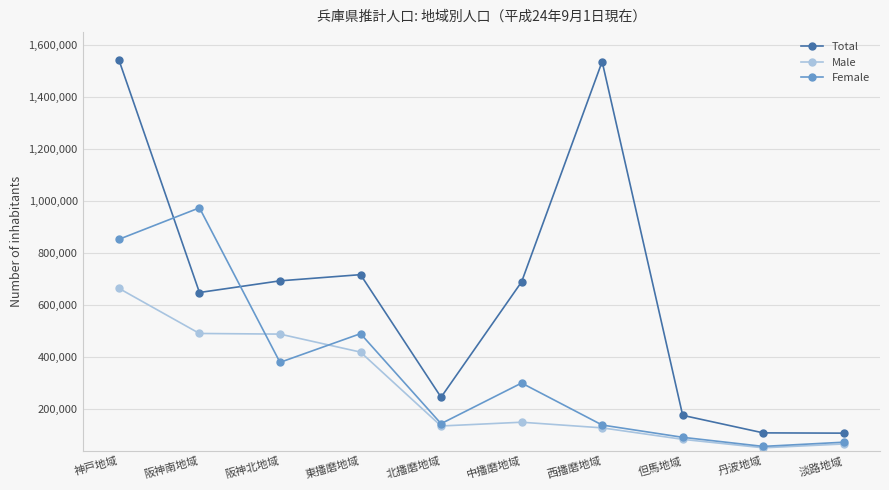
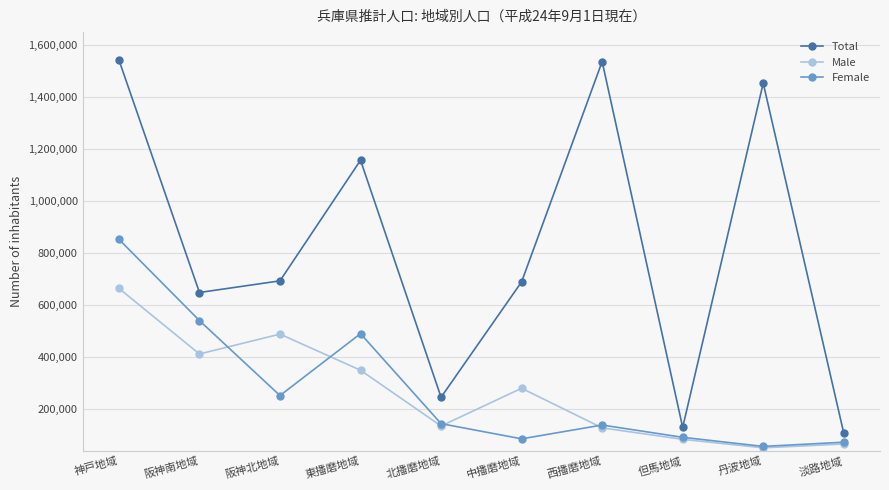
Male, 阪神南地域: 490,000 -> 410,000
Female, 阪神南地域: 970,000 -> 540,000
Female, 阪神北地域: 380,000 -> 250,000
Total, 東播磨地域: 720,000 -> 1,160,000
Male, 東播磨地域: 420,000 -> 350,000
Male, 中播磨地域: 150,000 -> 280,000
Female, 中播磨地域: 300,000 -> 90,000
Total, 但馬地域: 180,000 -> 130,000
Total, 丹波地域: 110,000 -> 1,450,000
